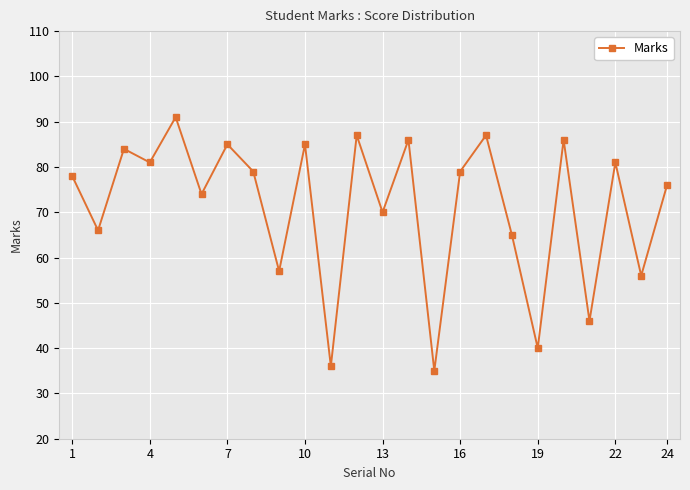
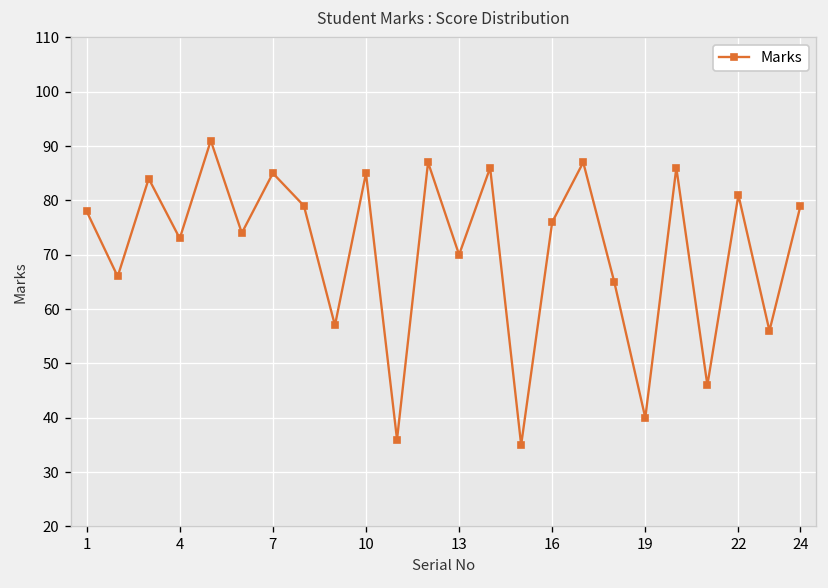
4: 81 -> 73
16: 79 -> 76
24: 76 -> 79
